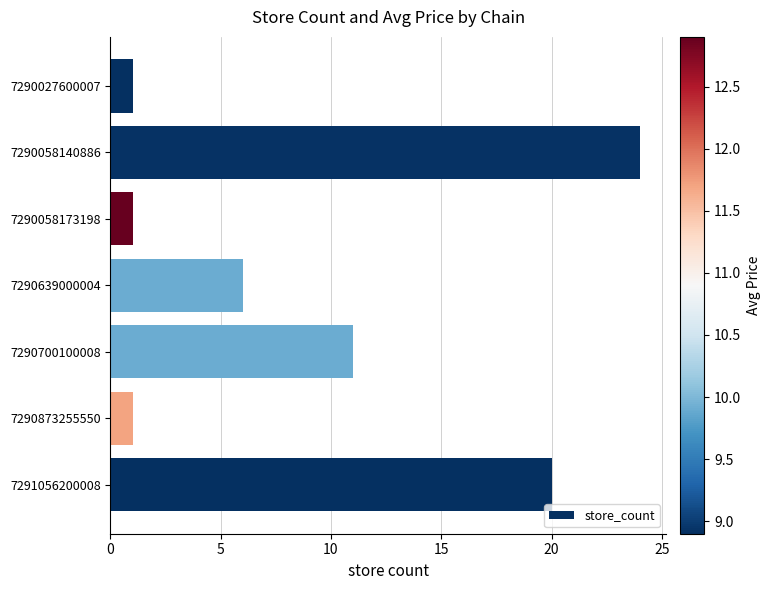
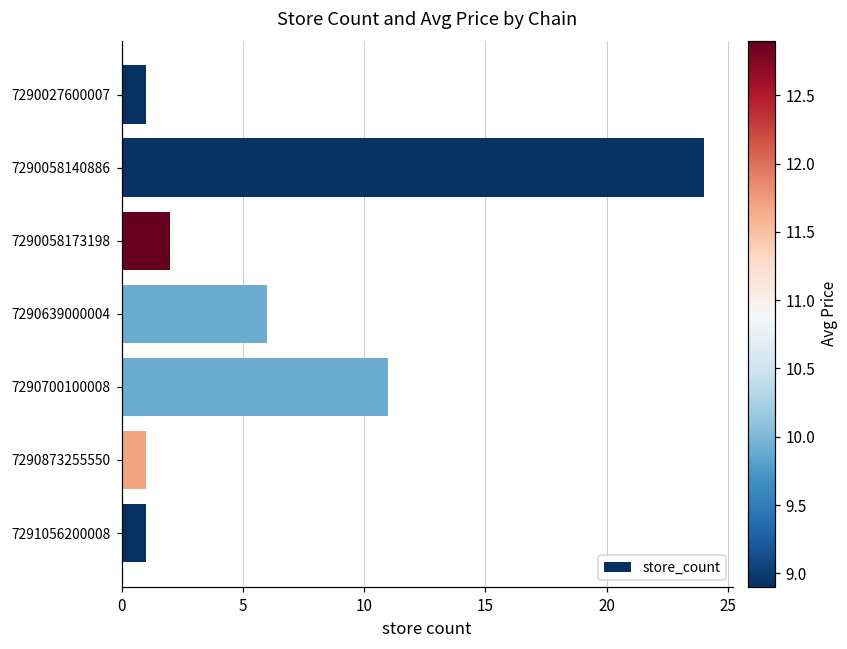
7290058173198: 1 -> 2
7291056200008: 20 -> 1
